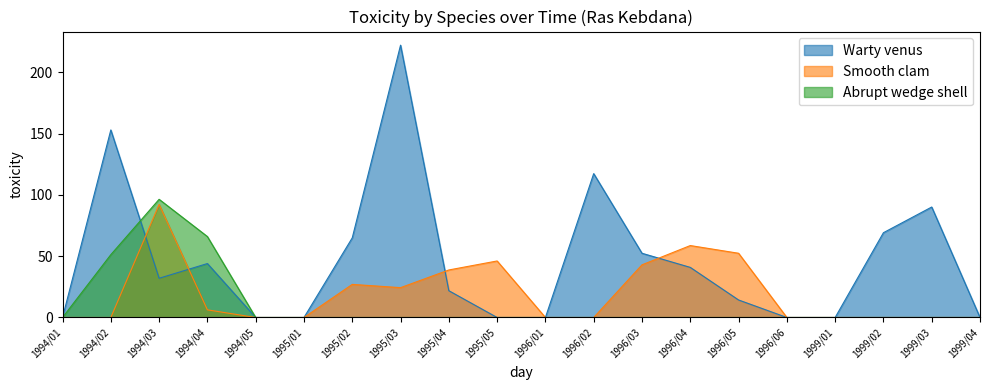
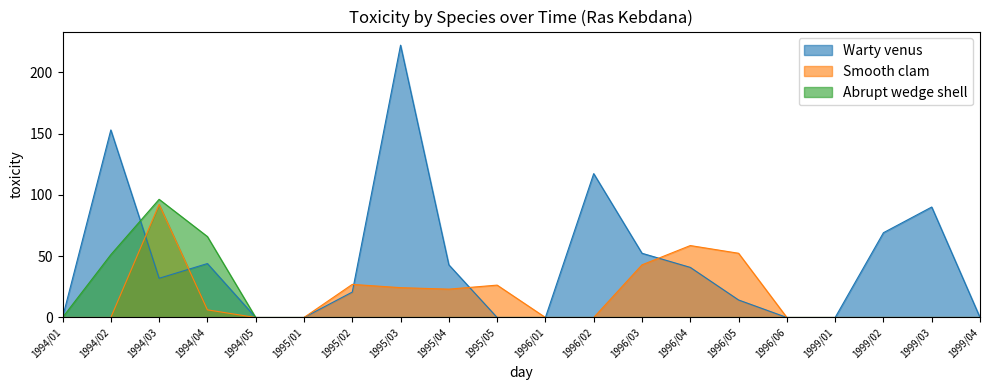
Warty venus, 1995/02: 65 -> 21
Warty venus, 1995/04: 22 -> 43
Smooth clam, 1995/04: 39 -> 23
Smooth clam, 1995/05: 46 -> 26
